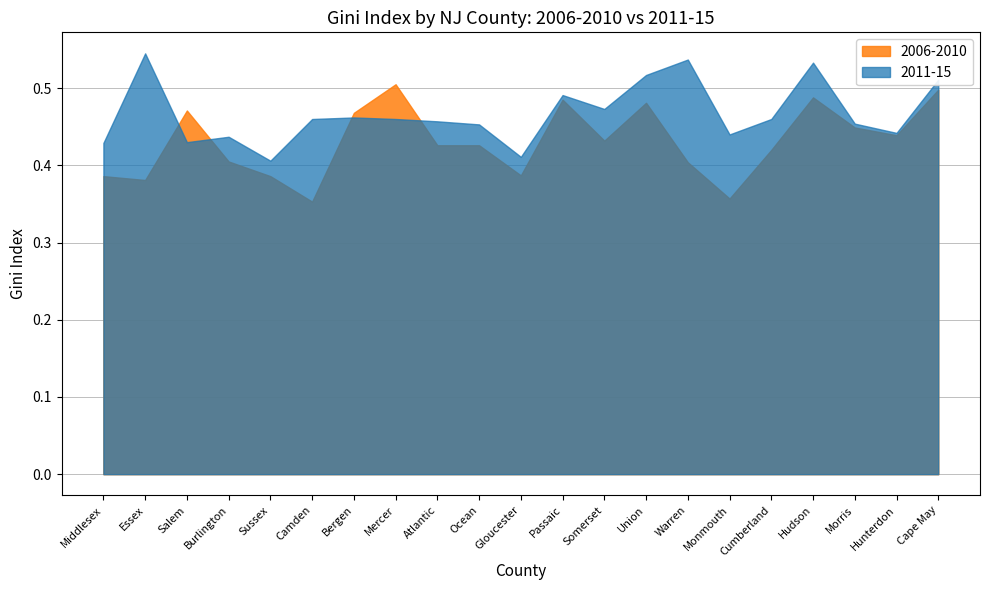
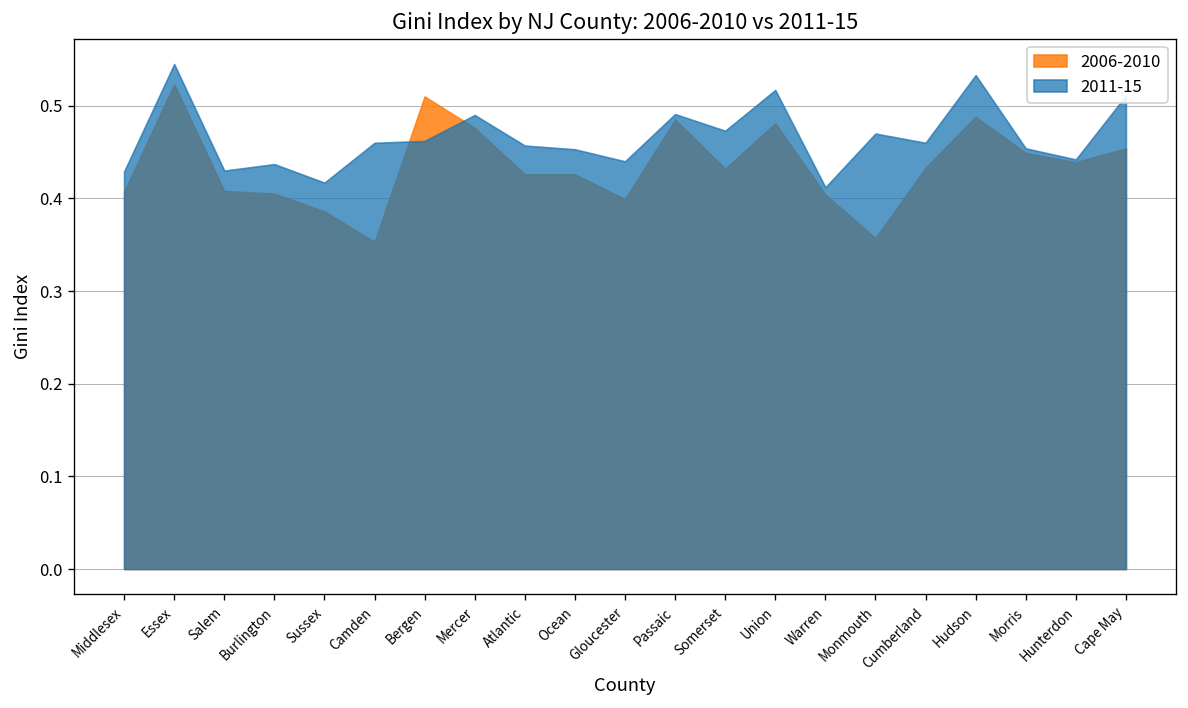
2006-2010, Middlesex: 0.39 -> 0.41
2006-2010, Essex: 0.38 -> 0.52
2006-2010, Salem: 0.47 -> 0.41
2011-15, Sussex: 0.41 -> 0.42
2006-2010, Bergen: 0.47 -> 0.51
2006-2010, Mercer: 0.51 -> 0.48
2011-15, Mercer: 0.46 -> 0.49
2006-2010, Gloucester: 0.39 -> 0.40
2011-15, Gloucester: 0.41 -> 0.44
2011-15, Warren: 0.54 -> 0.41
2011-15, Monmouth: 0.44 -> 0.47
2006-2010, Cumberland: 0.42 -> 0.43
2006-2010, Cape May: 0.50 -> 0.45
